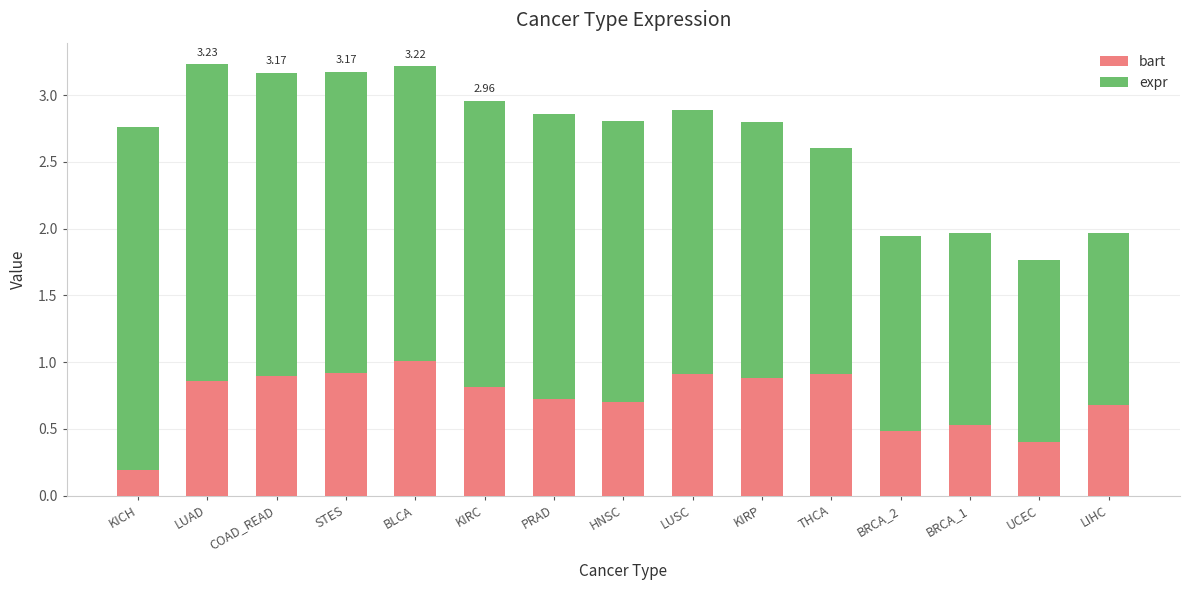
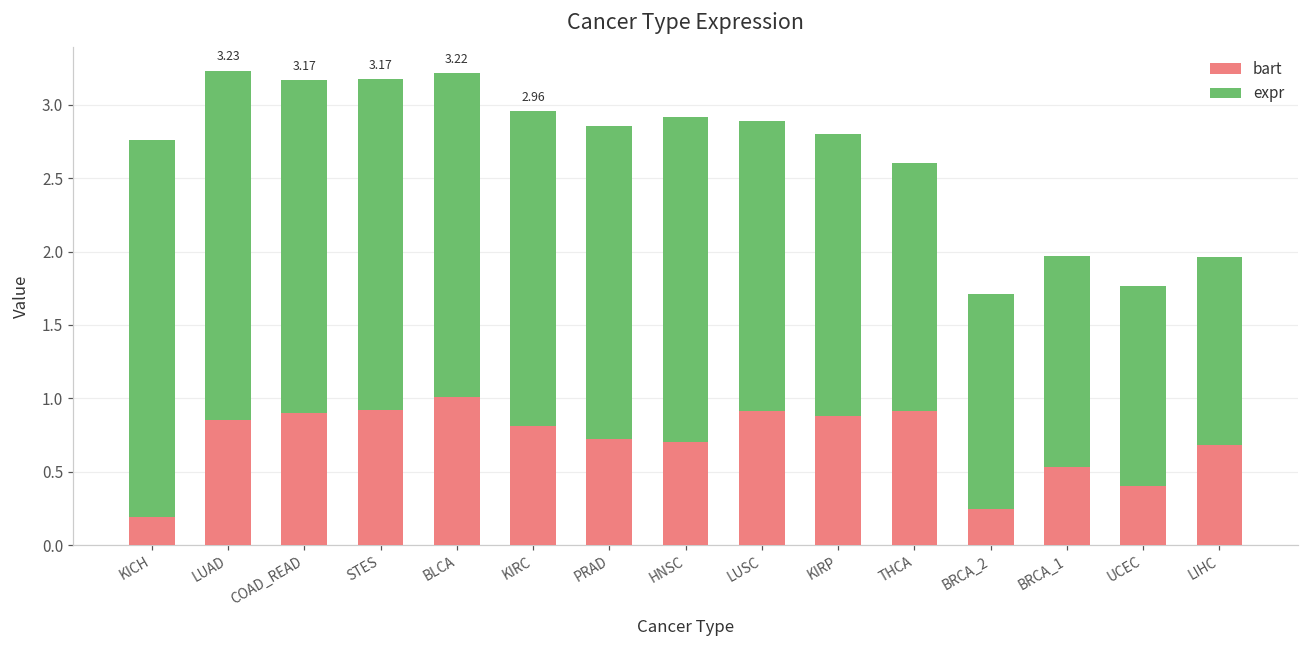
expr, HNSC: 2.11 -> 2.21
bart, BRCA_2: 0.49 -> 0.25
